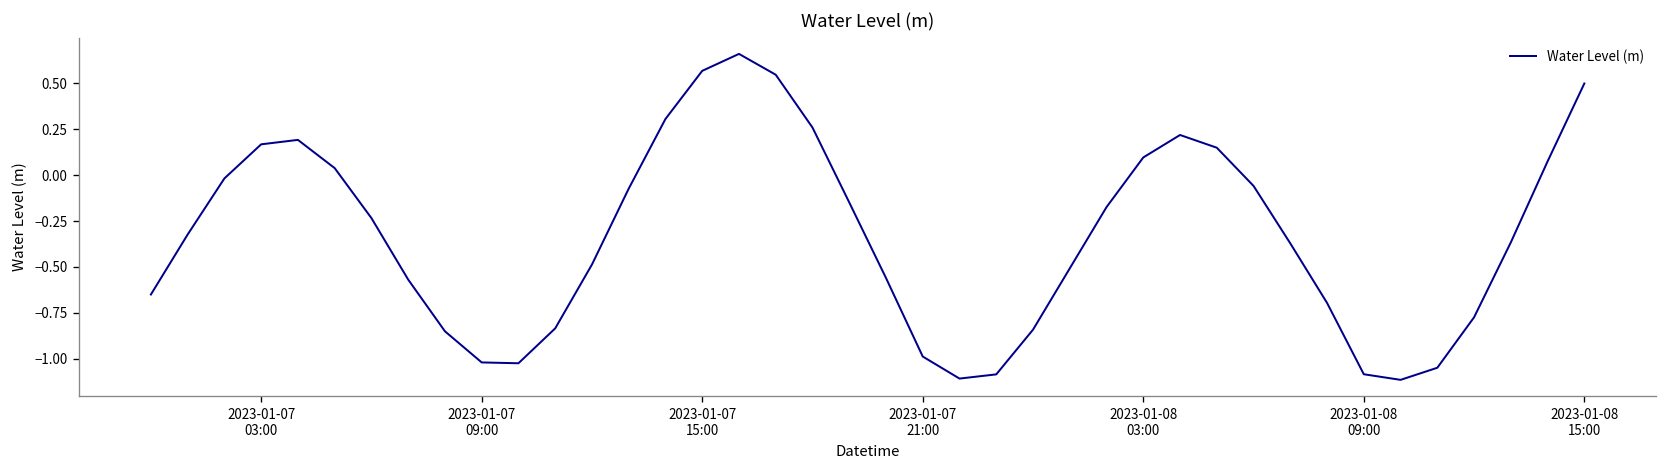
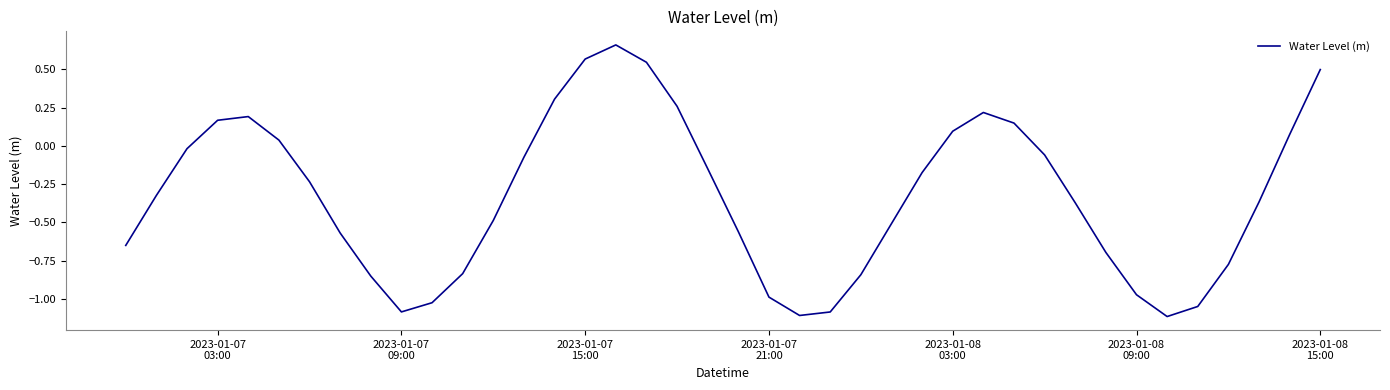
2023-01-07 09:00: -1.02 -> -1.08
2023-01-08 09:00: -1.08 -> -0.97
